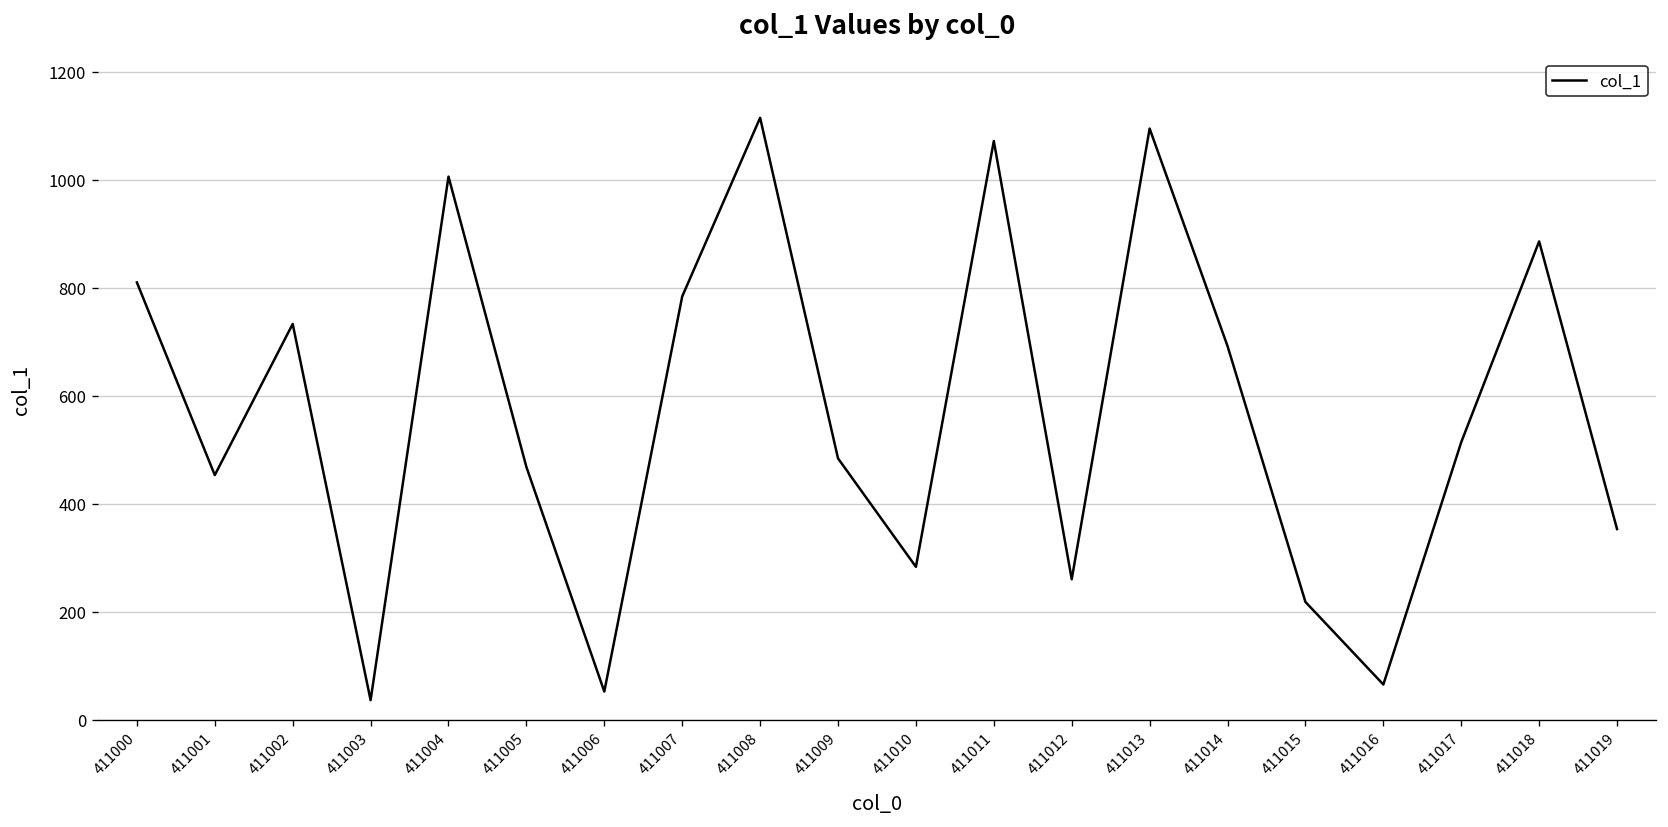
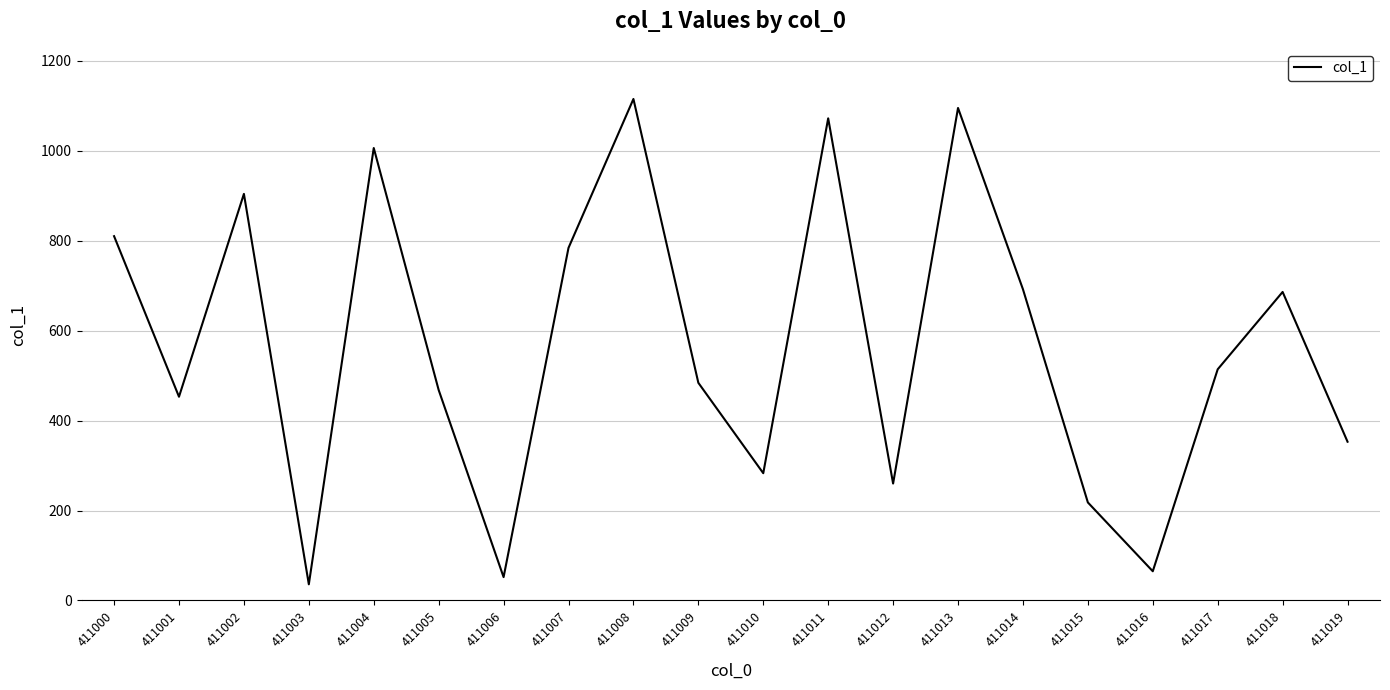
411002: 730 -> 900
411018: 890 -> 690
